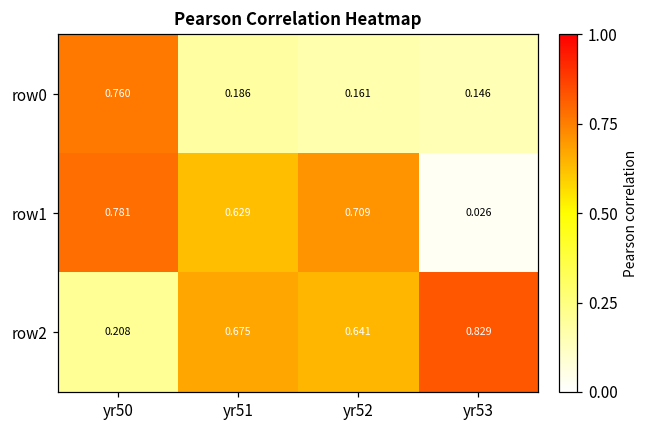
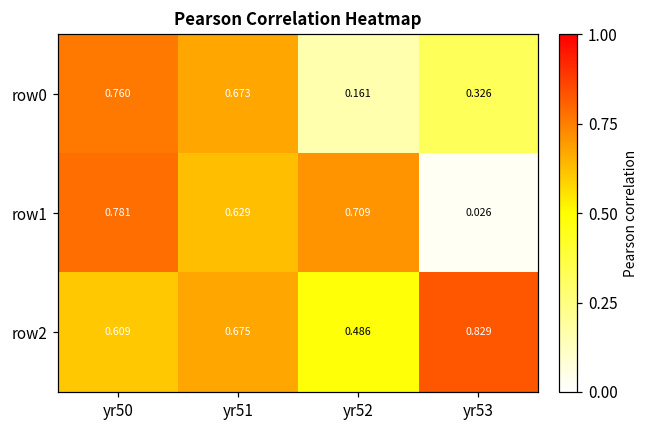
row0, yr51: 0.186 -> 0.673
row0, yr53: 0.146 -> 0.326
row2, yr50: 0.208 -> 0.609
row2, yr52: 0.641 -> 0.486
